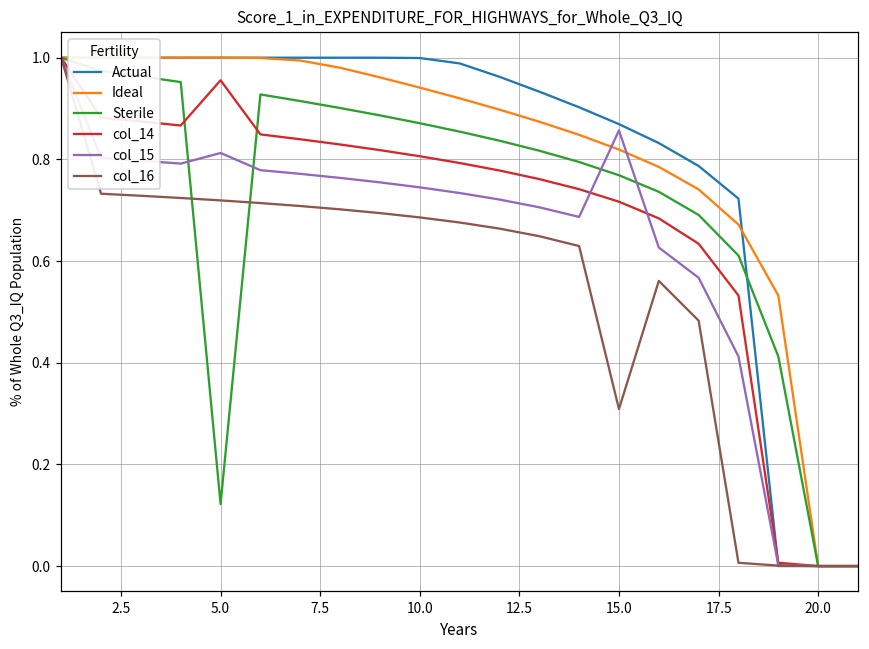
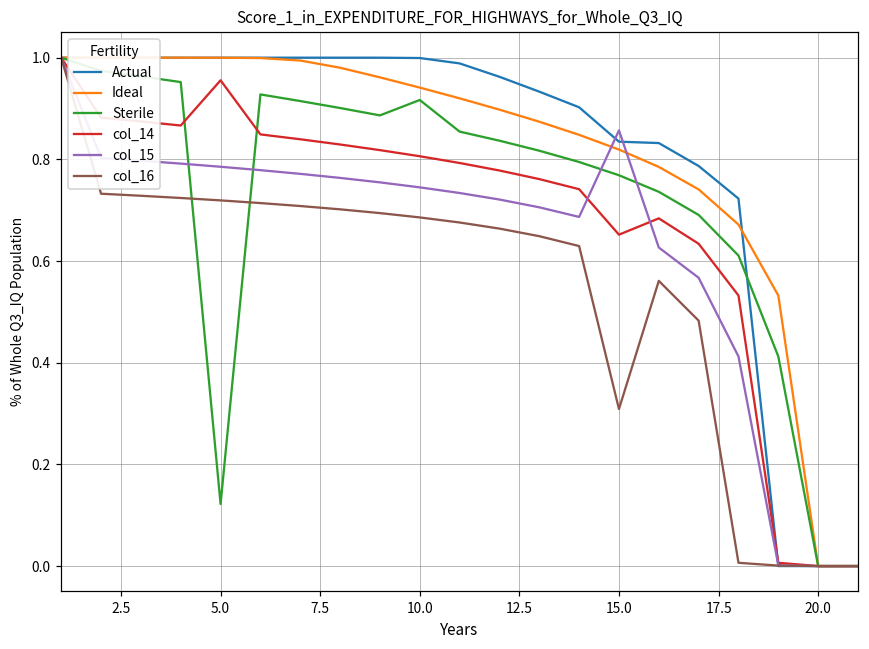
col_15, 5.0: 0.81 -> 0.79
Sterile, 10.0: 0.87 -> 0.92
Actual, 15.0: 0.87 -> 0.83
col_14, 15.0: 0.72 -> 0.65
